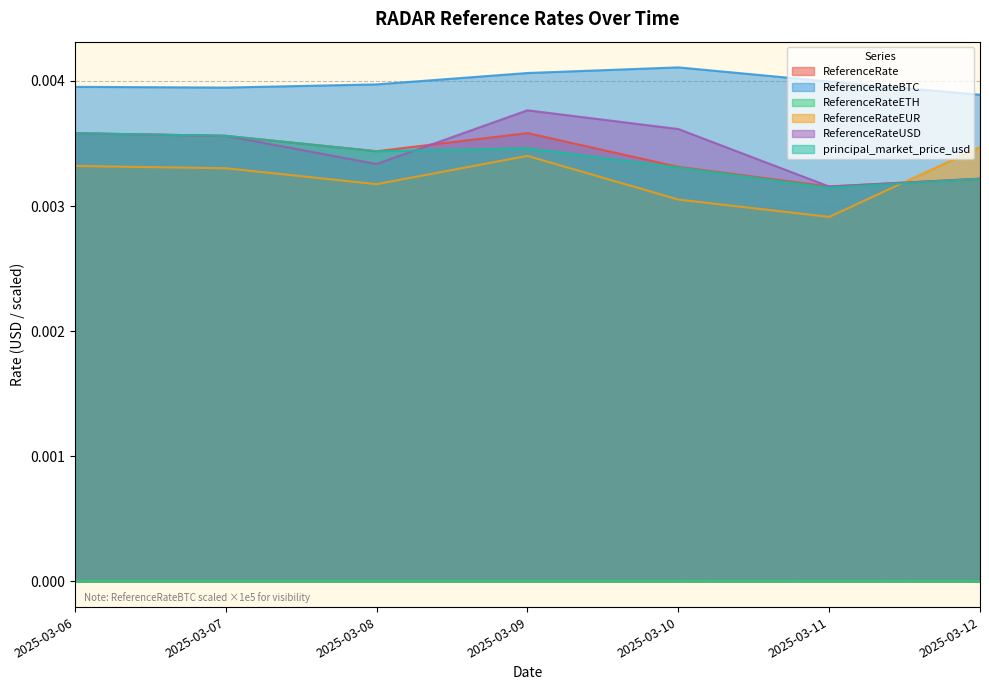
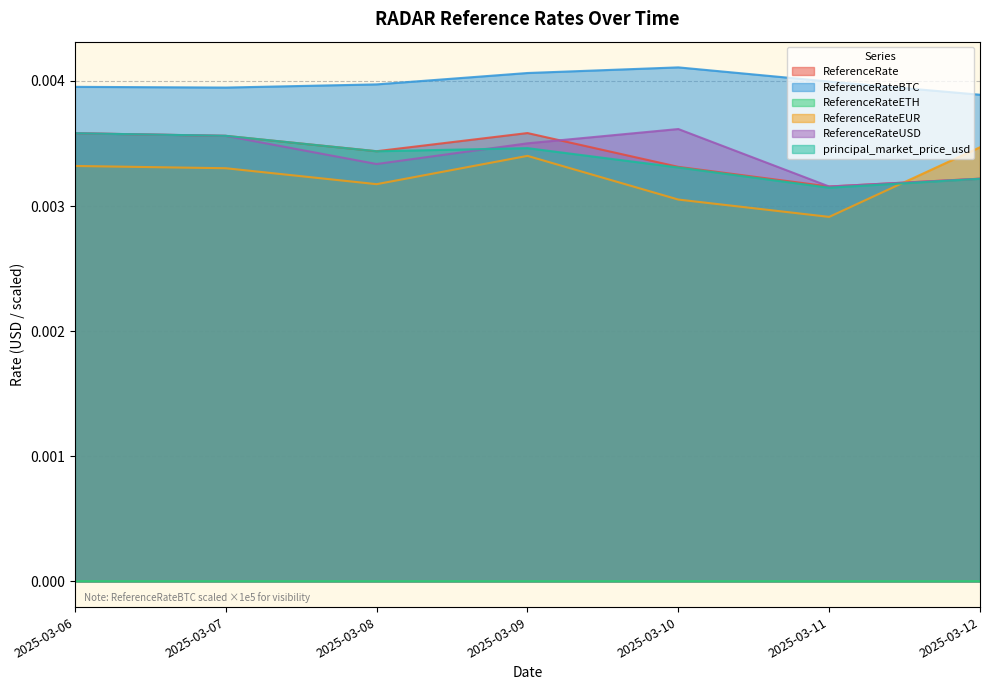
ReferenceRateUSD, 2025-03-09: 0.00377 -> 0.00350
